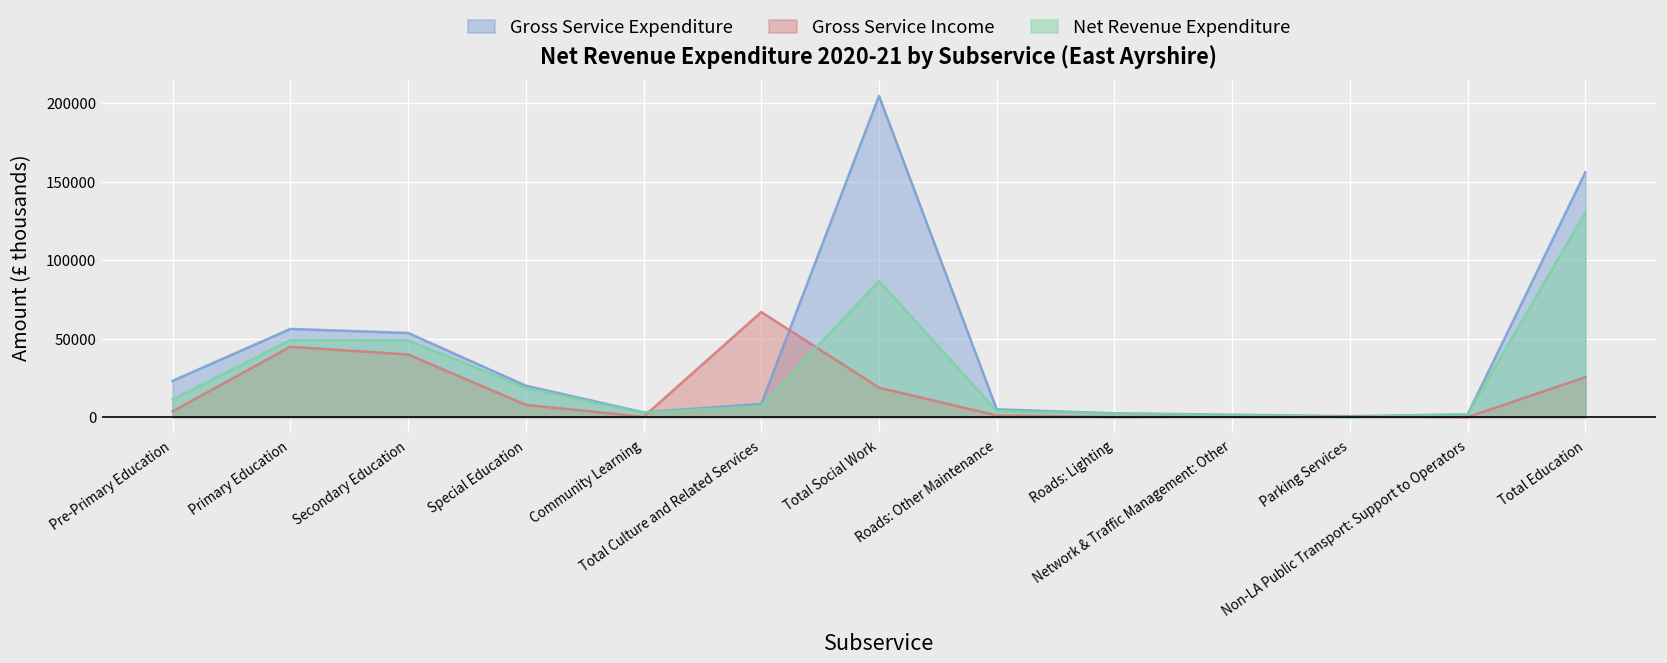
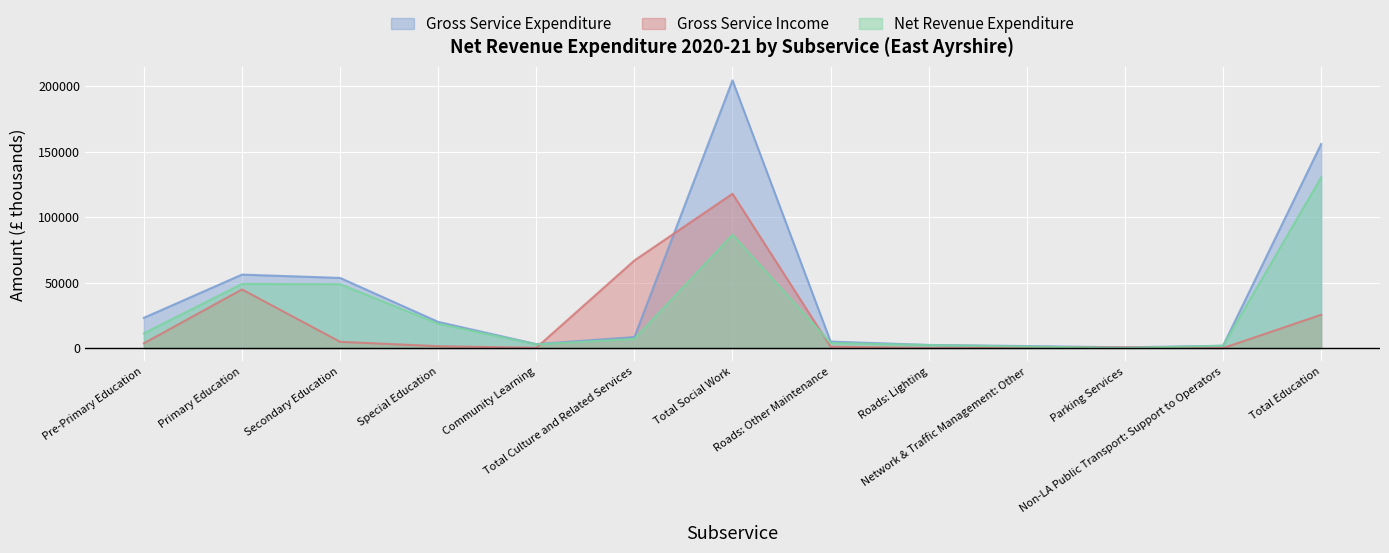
Gross Service Income, Secondary Education: 40000 -> 5000
Gross Service Income, Special Education: 8000 -> 1000
Gross Service Income, Total Social Work: 19000 -> 118000
